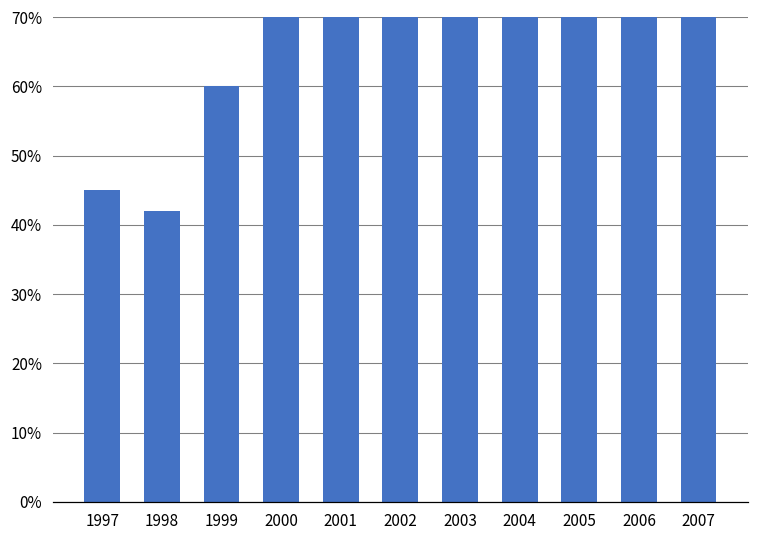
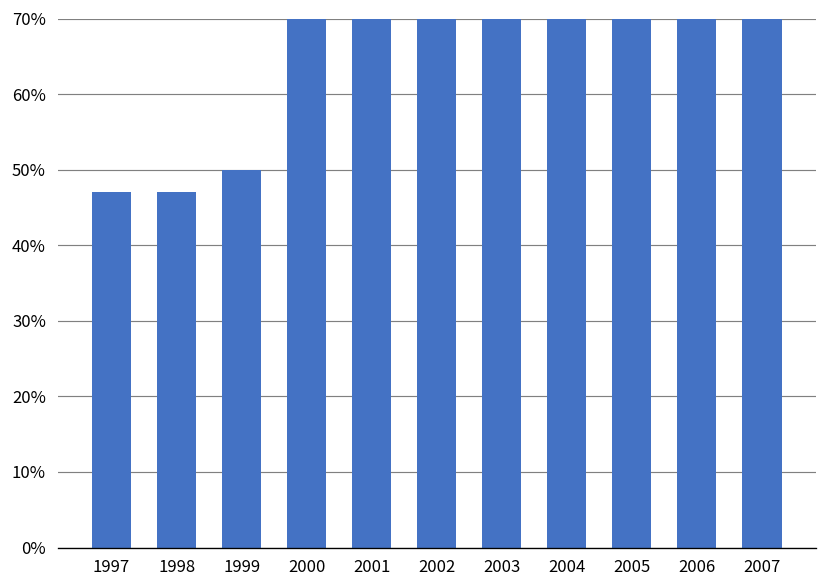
1997: 45% -> 47%
1998: 42% -> 47%
1999: 60% -> 50%
